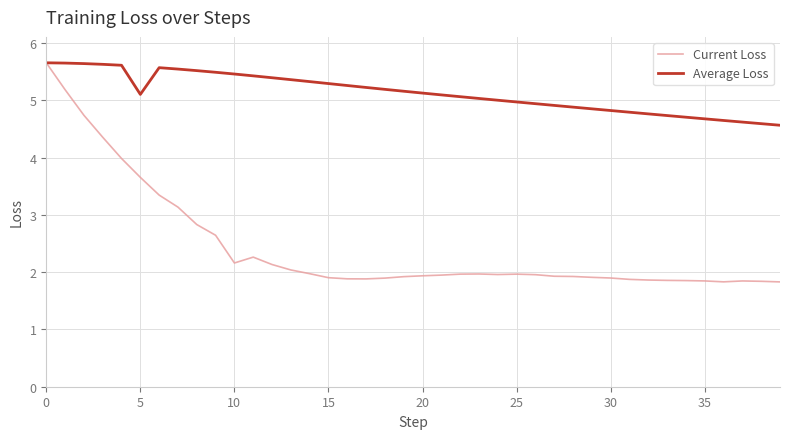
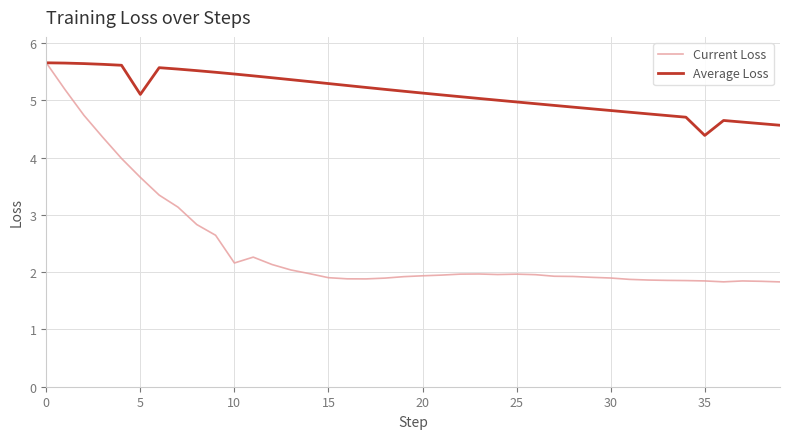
Average Loss, 35: 4.7 -> 4.4
